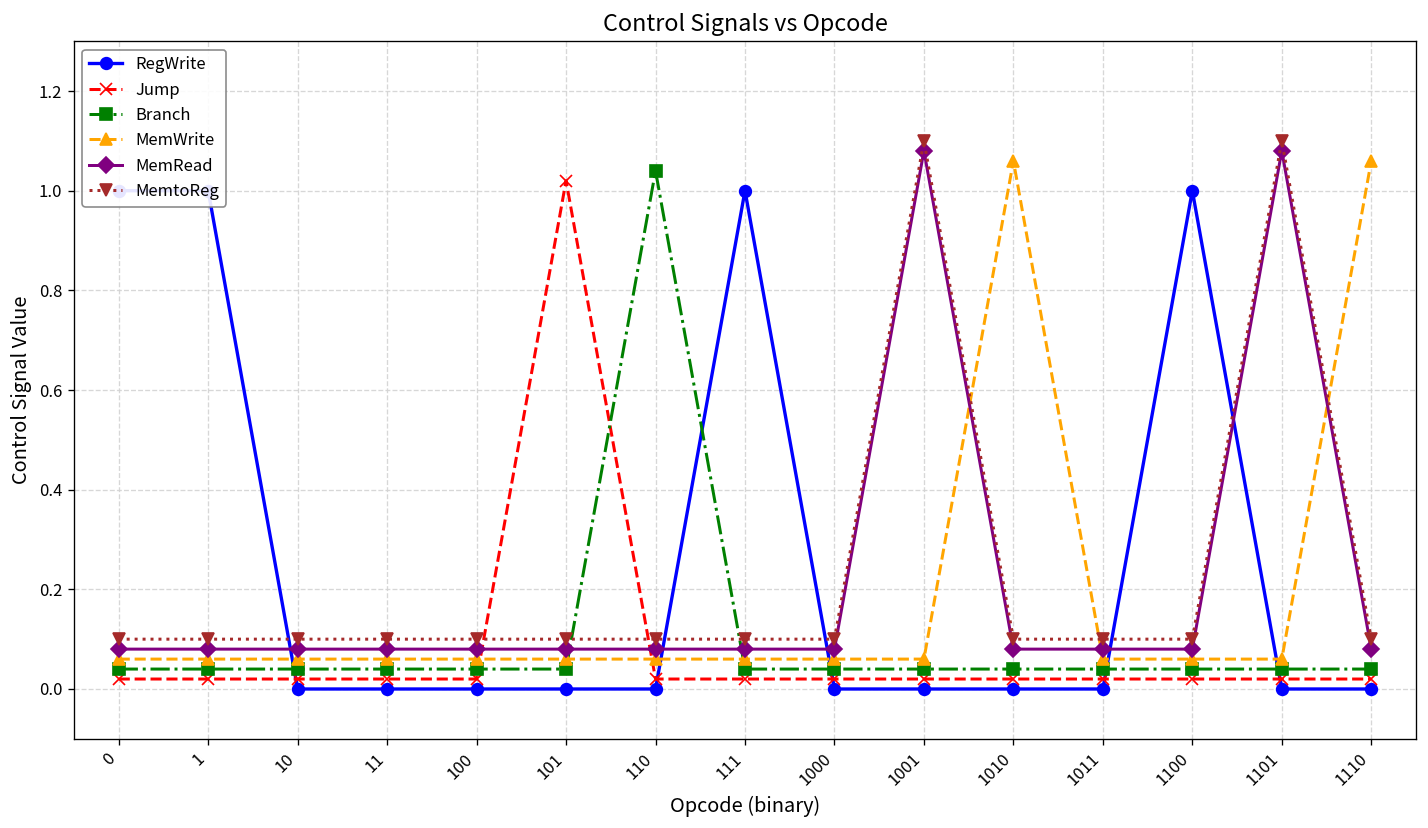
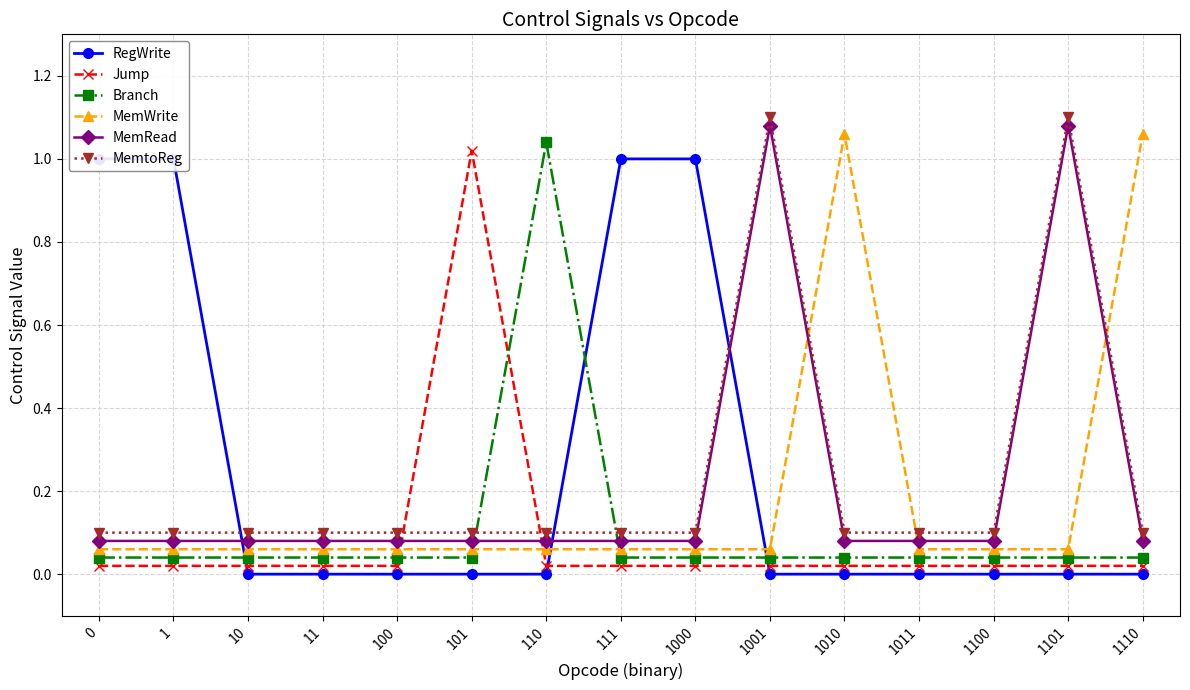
RegWrite, 1000: 0 -> 1
RegWrite, 1100: 1 -> 0
